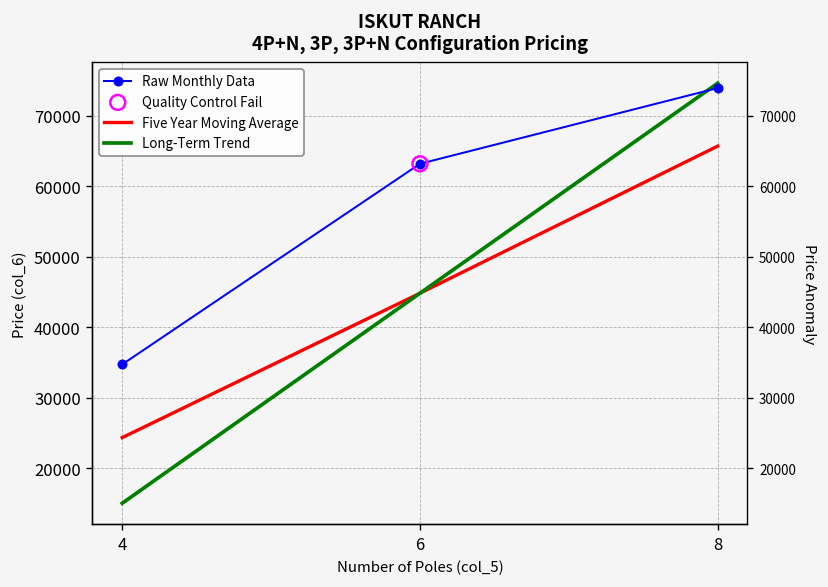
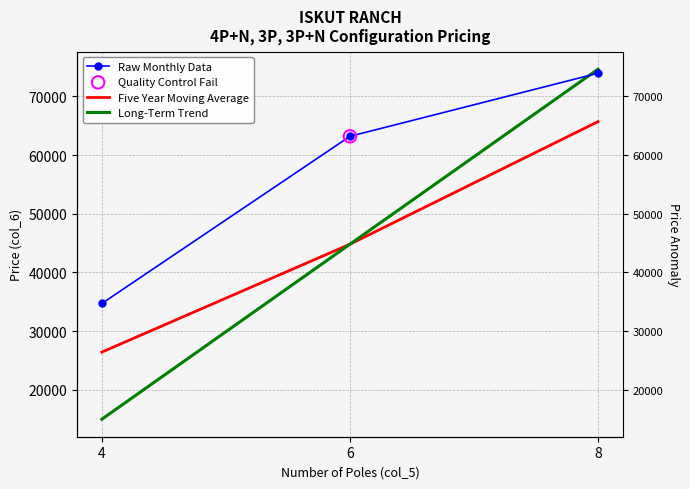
Five Year Moving Average, 4: 24000 -> 26000
